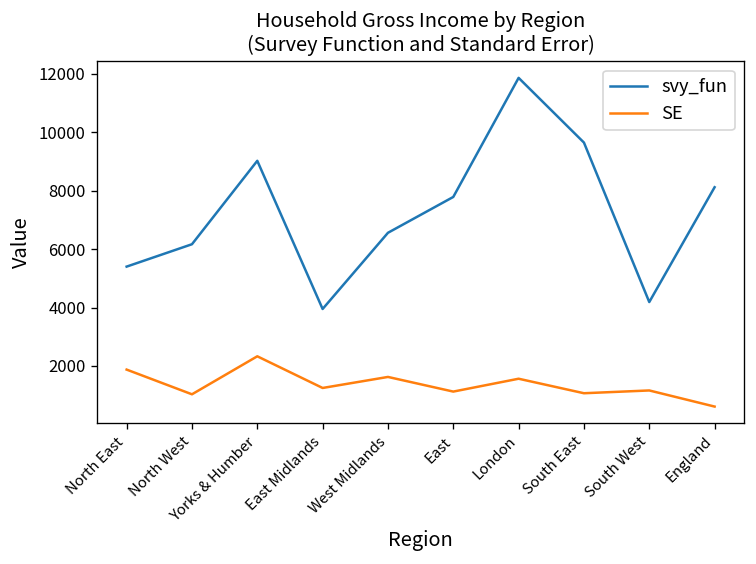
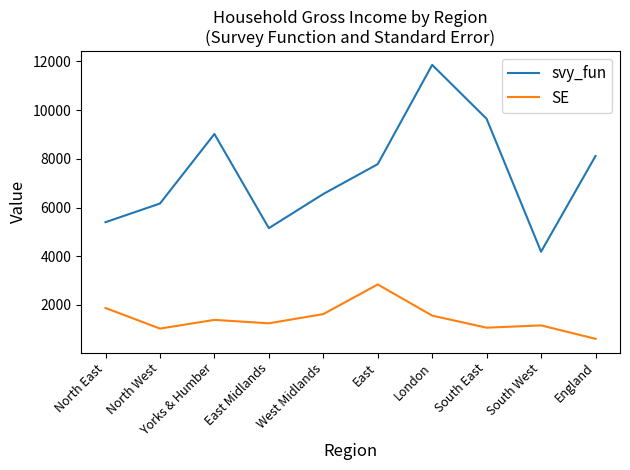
SE, Yorks & Humber: 2300 -> 1400
svy_fun, East Midlands: 3900 -> 5200
SE, East: 1100 -> 2800
